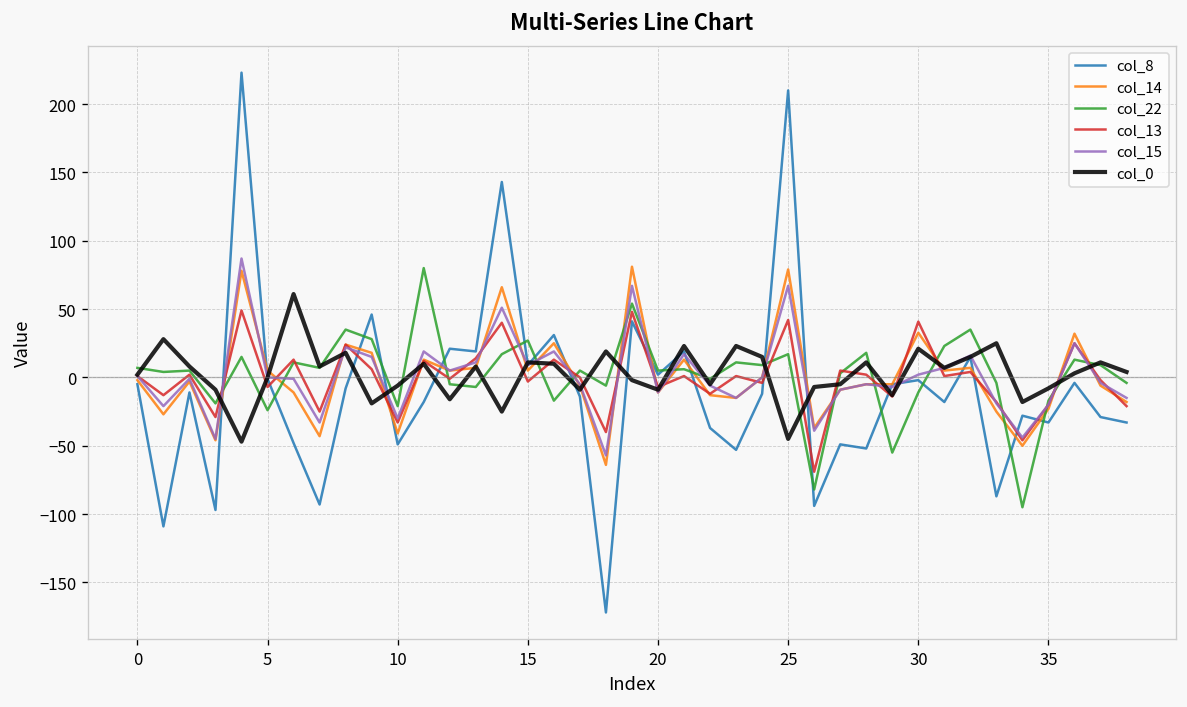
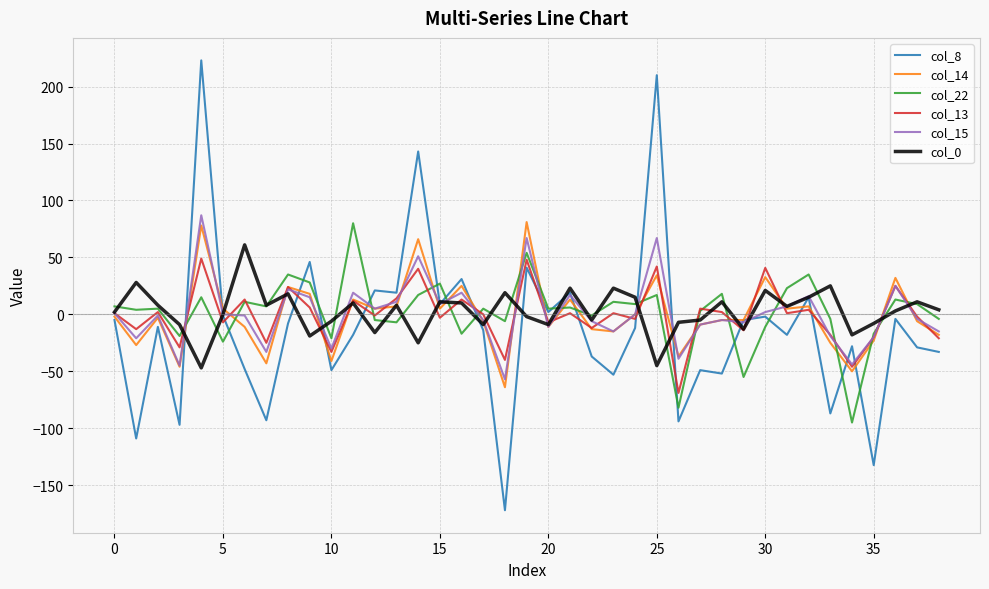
col_14, 25: 79 -> 34
col_8, 35: -33 -> -132
